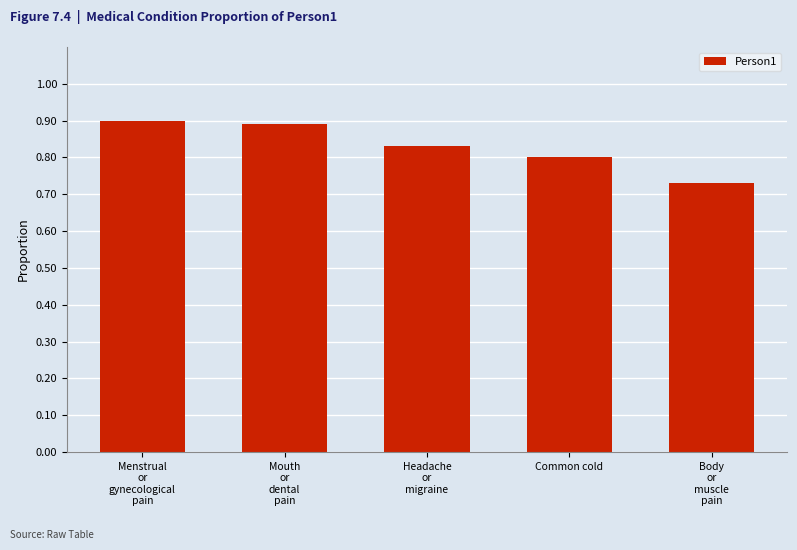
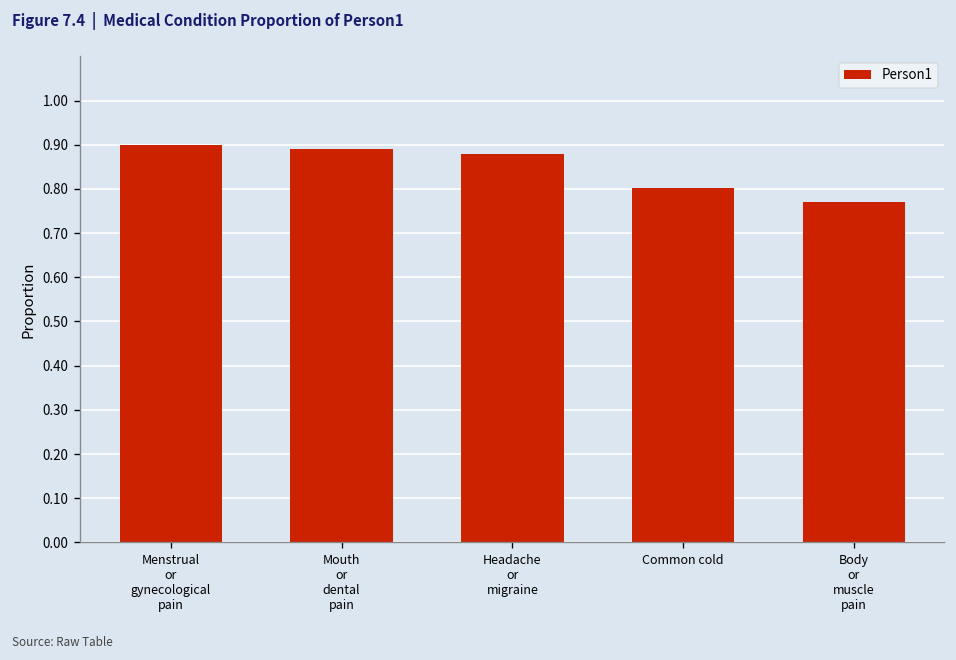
Headache or migraine: 0.83 -> 0.88
Body or muscle pain: 0.73 -> 0.77
